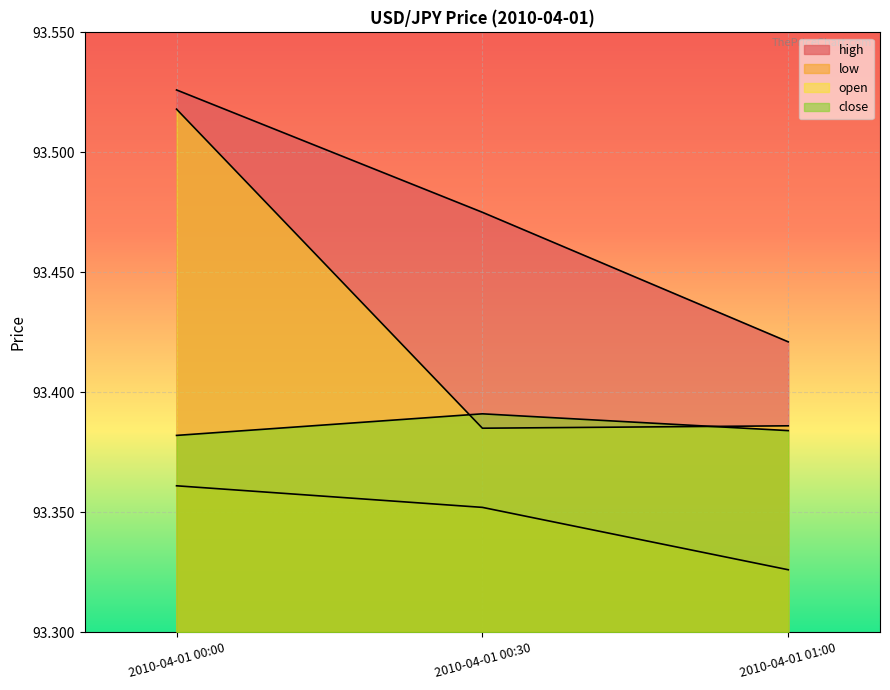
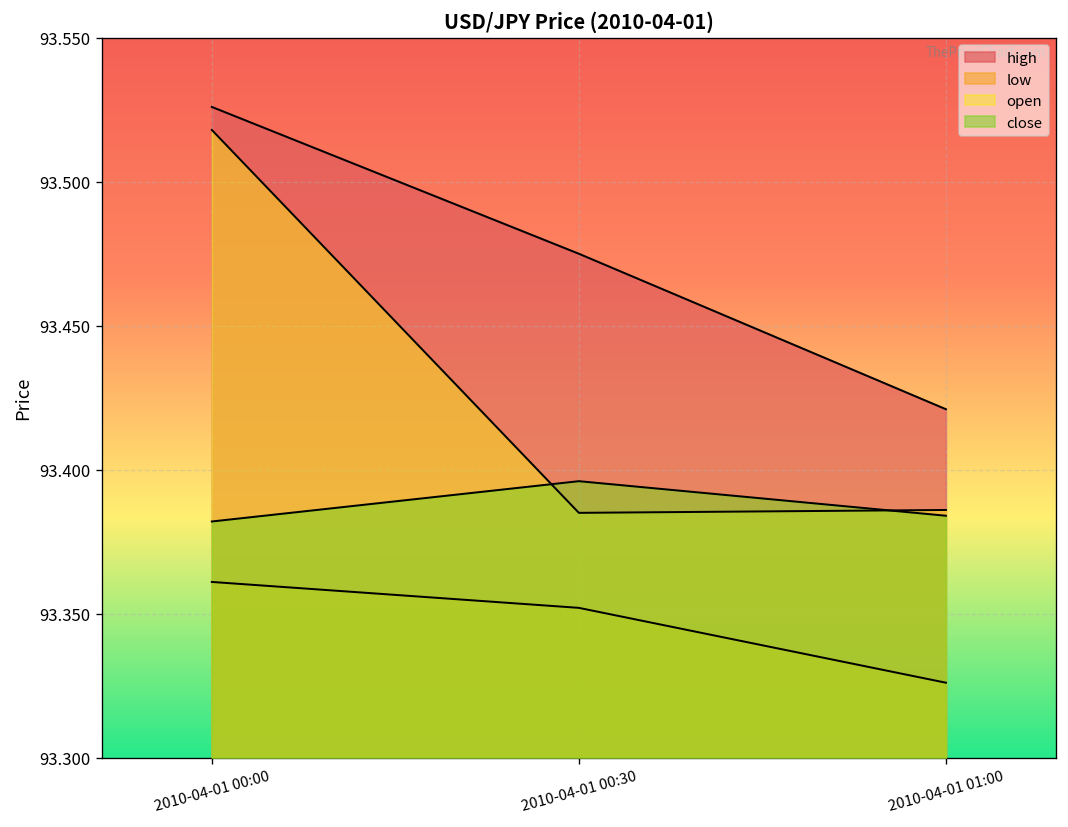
close, 2010-04-01 00:30: 93.391 -> 93.396
